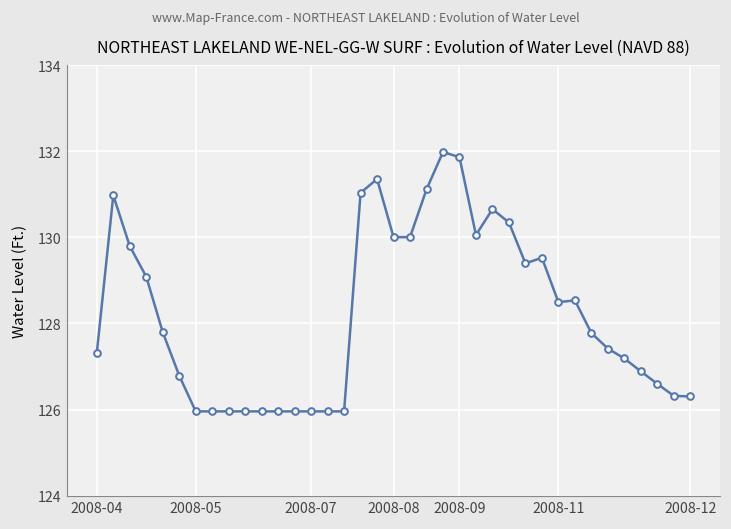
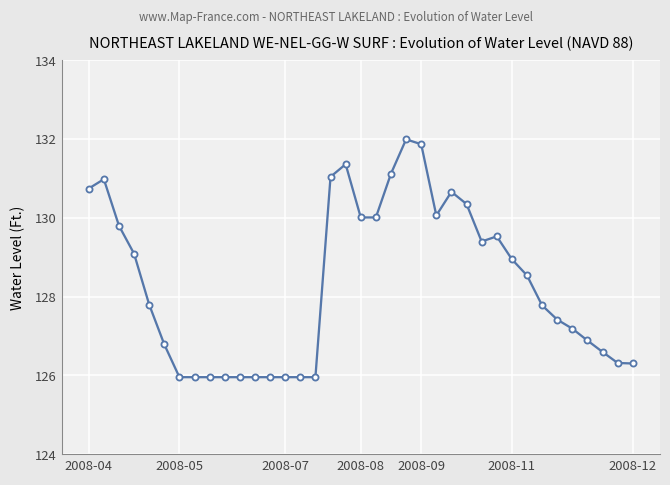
2008-04: 127.3 -> 130.7
2008-11: 128.5 -> 128.9
